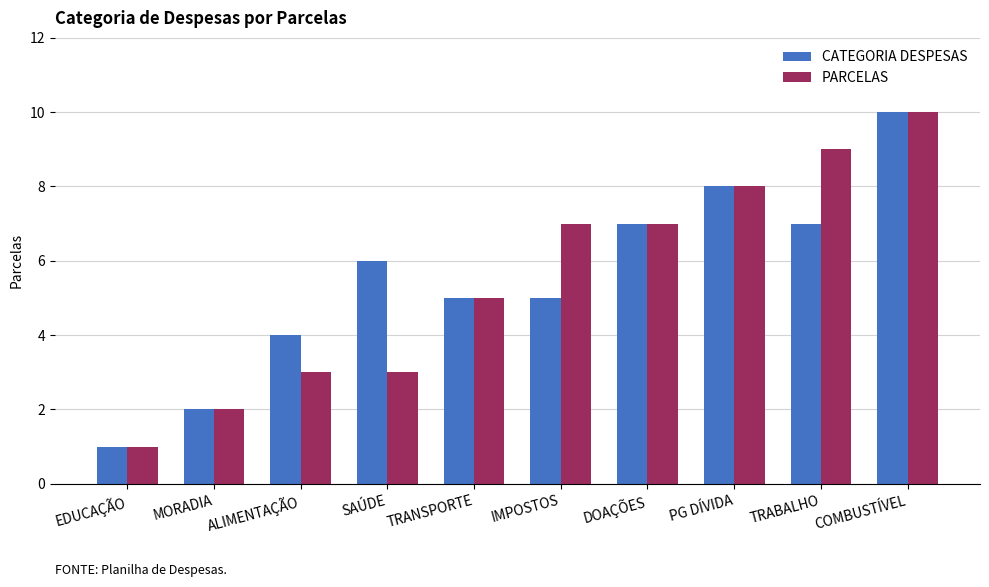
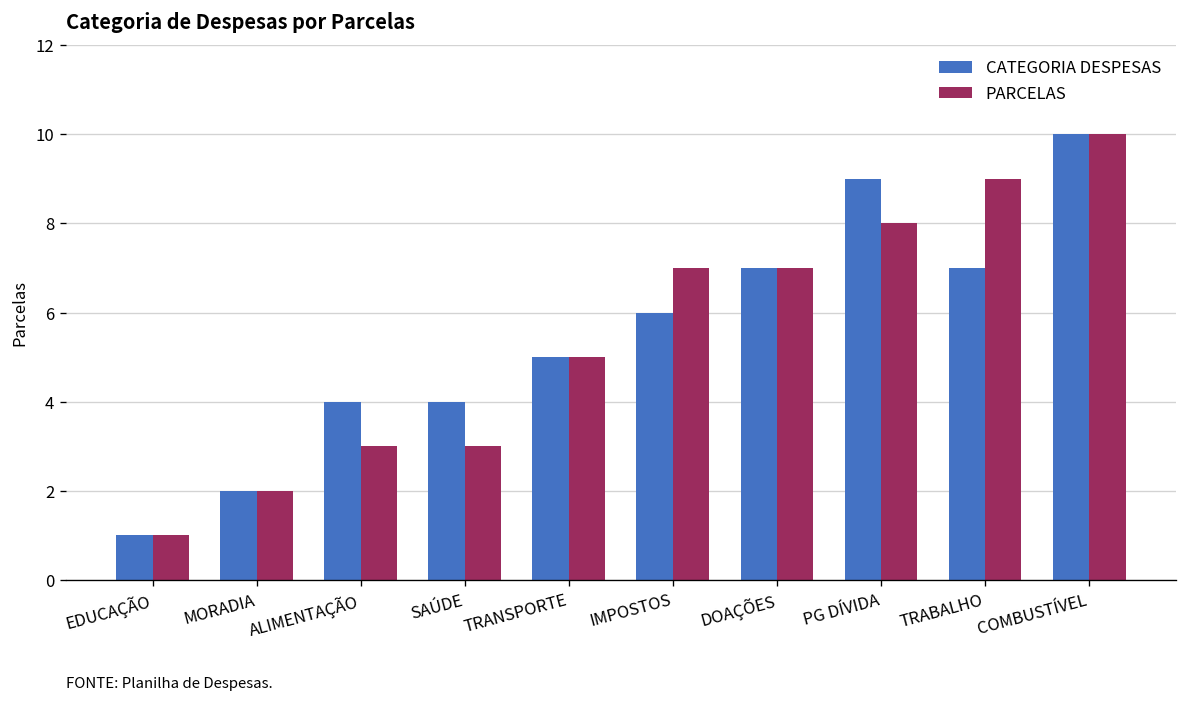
CATEGORIA DESPESAS, SAÚDE: 6 -> 4
CATEGORIA DESPESAS, IMPOSTOS: 5 -> 6
CATEGORIA DESPESAS, PG DÍVIDA: 8 -> 9
